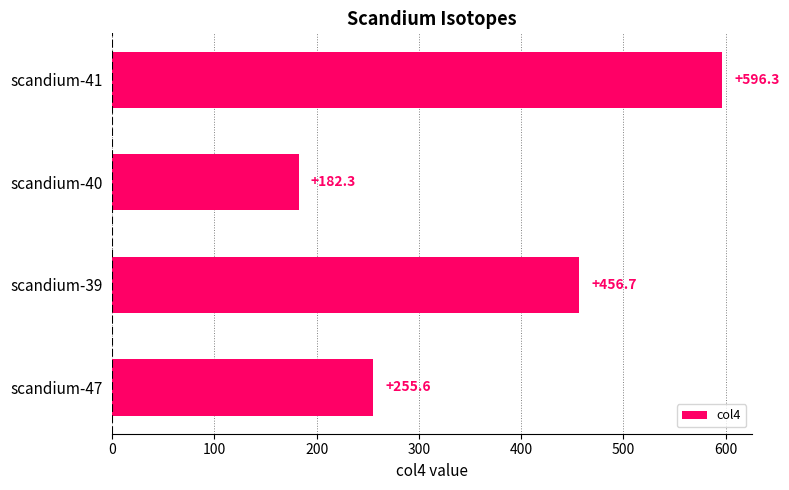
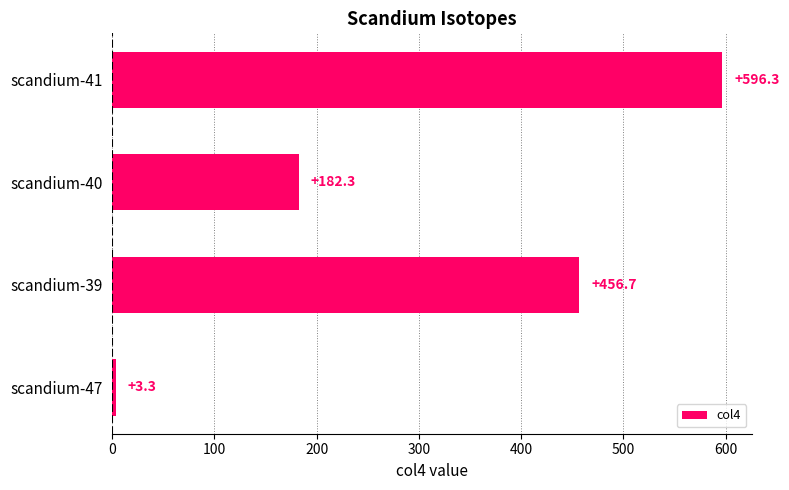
scandium-47: +255.6 -> +3.3
